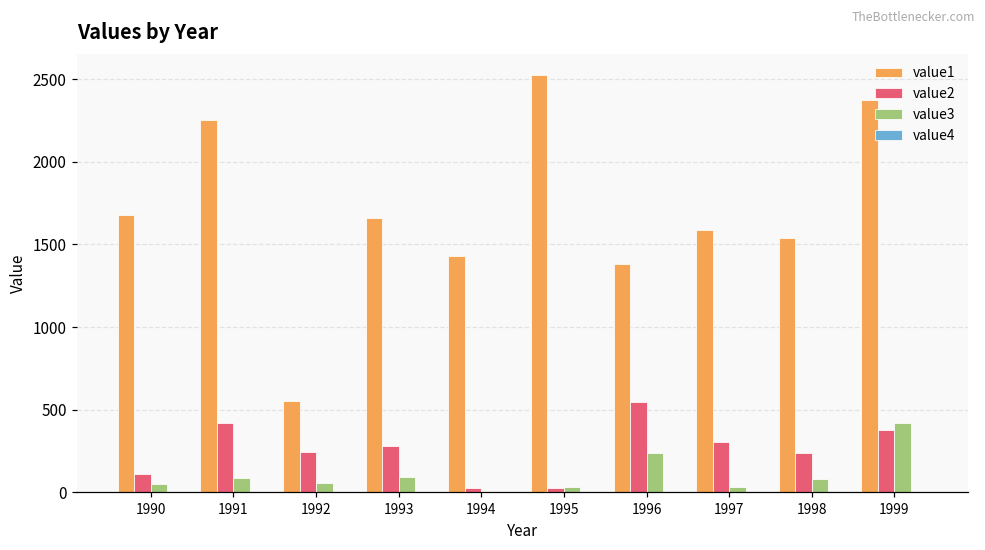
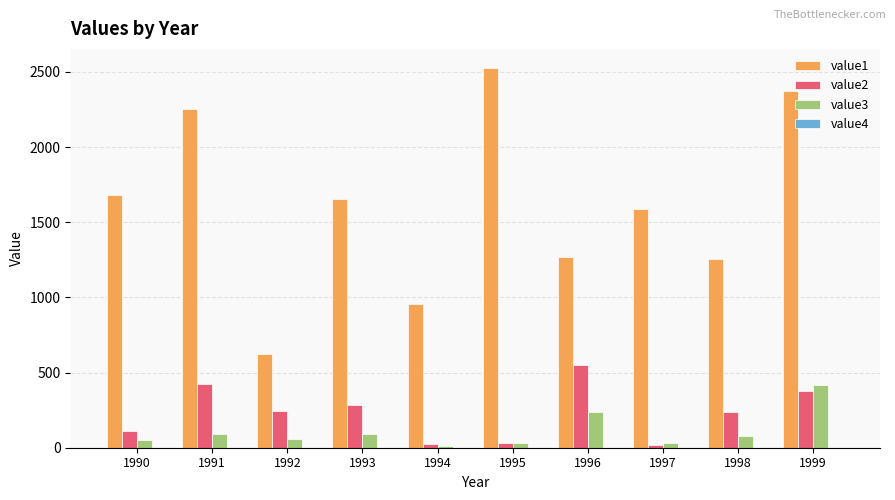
value1, 1992: 560 -> 620
value1, 1994: 1430 -> 950
value1, 1996: 1380 -> 1270
value2, 1997: 310 -> 20
value1, 1998: 1540 -> 1260
